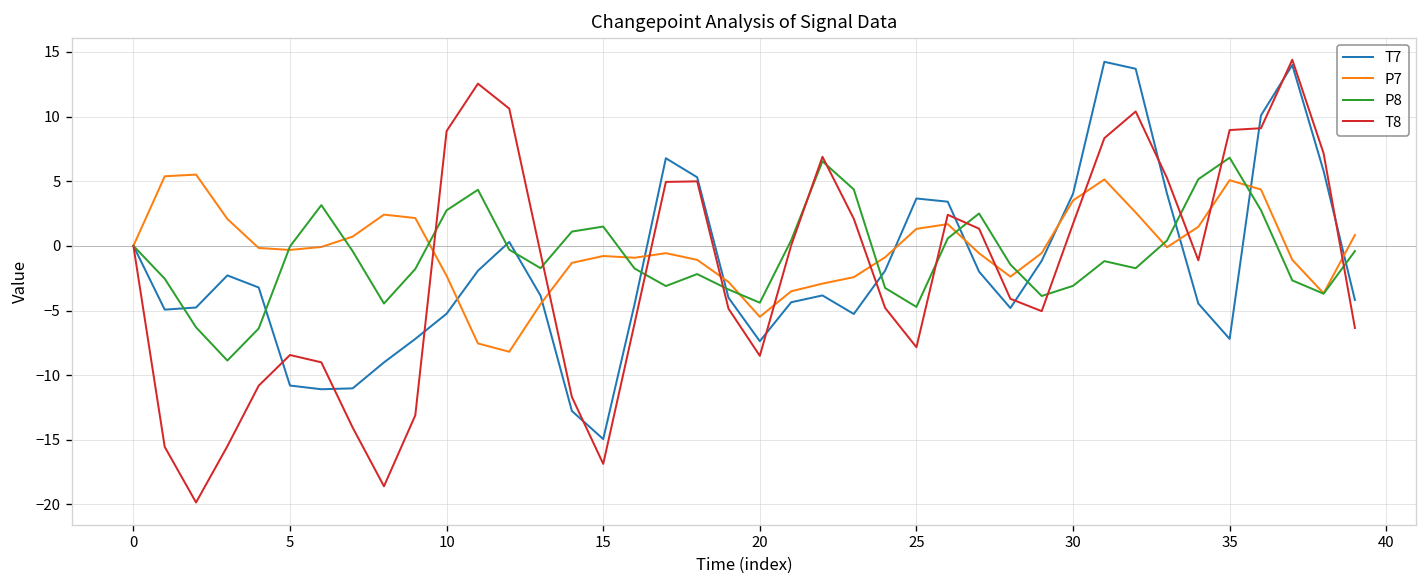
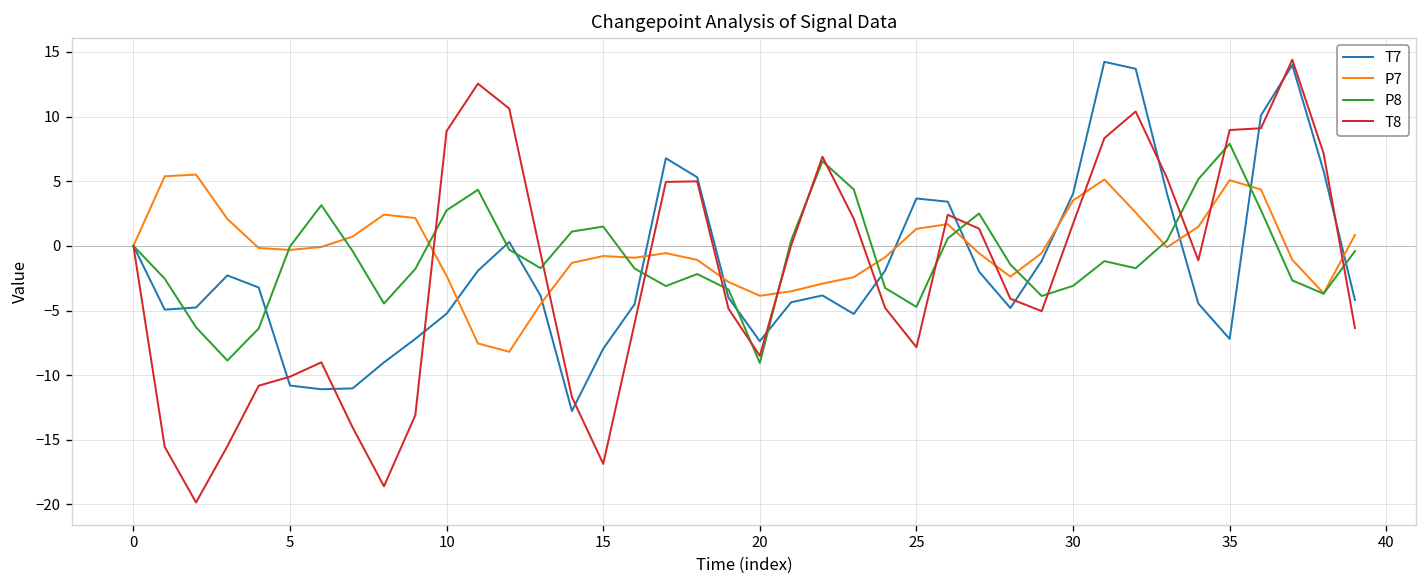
T8, 5: -8.4 -> -10.1
T7, 15: -14.9 -> -8.0
P7, 20: -5.5 -> -3.9
P8, 20: -4.4 -> -9.1
P8, 35: 6.8 -> 7.9
